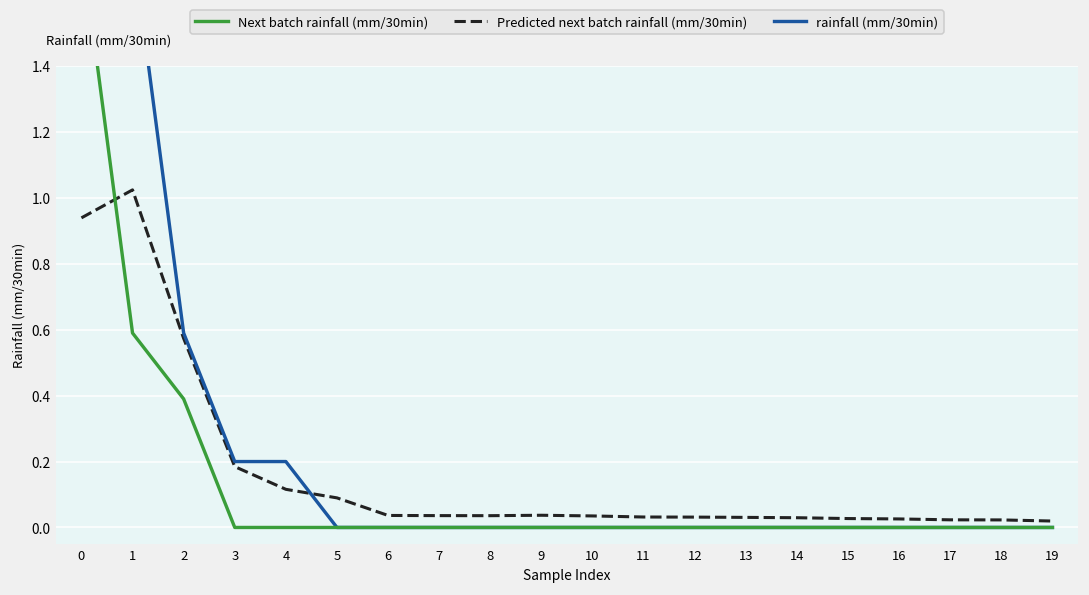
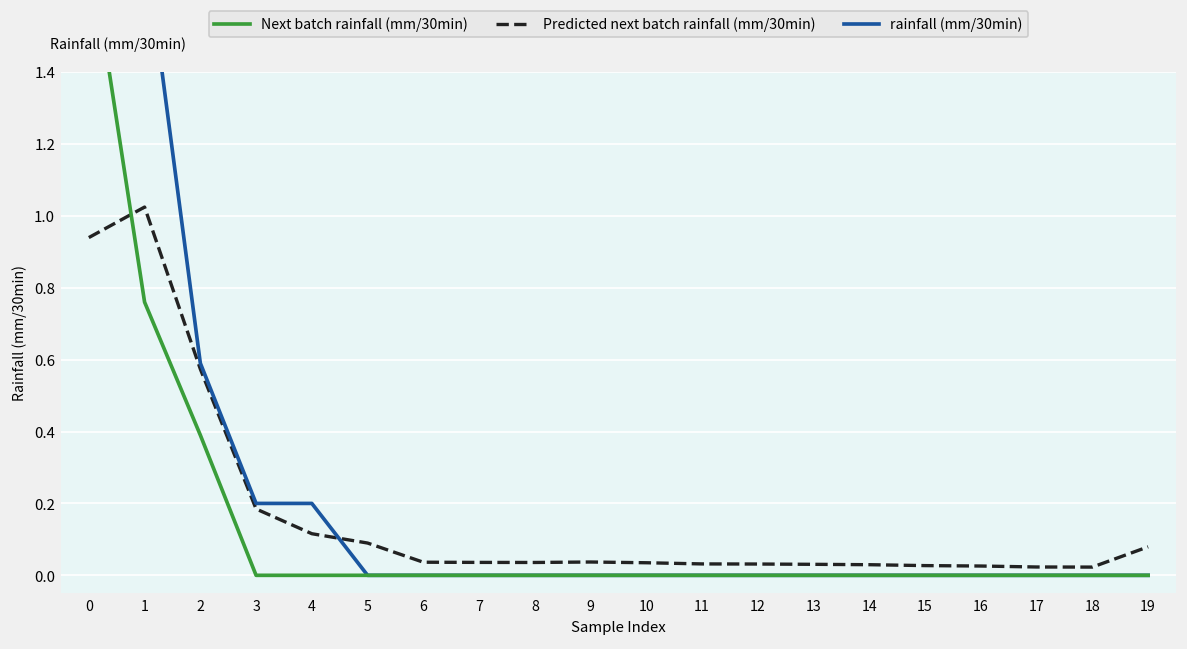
Next batch rainfall (mm/30min), 1: 0.59 -> 0.76
Predicted next batch rainfall (mm/30min), 19: 0.02 -> 0.08
